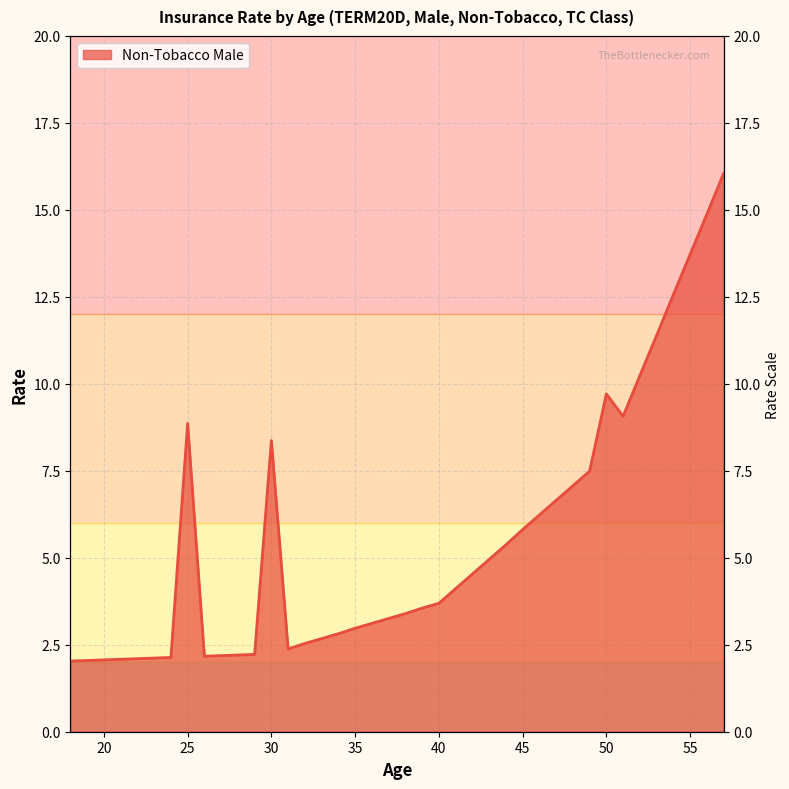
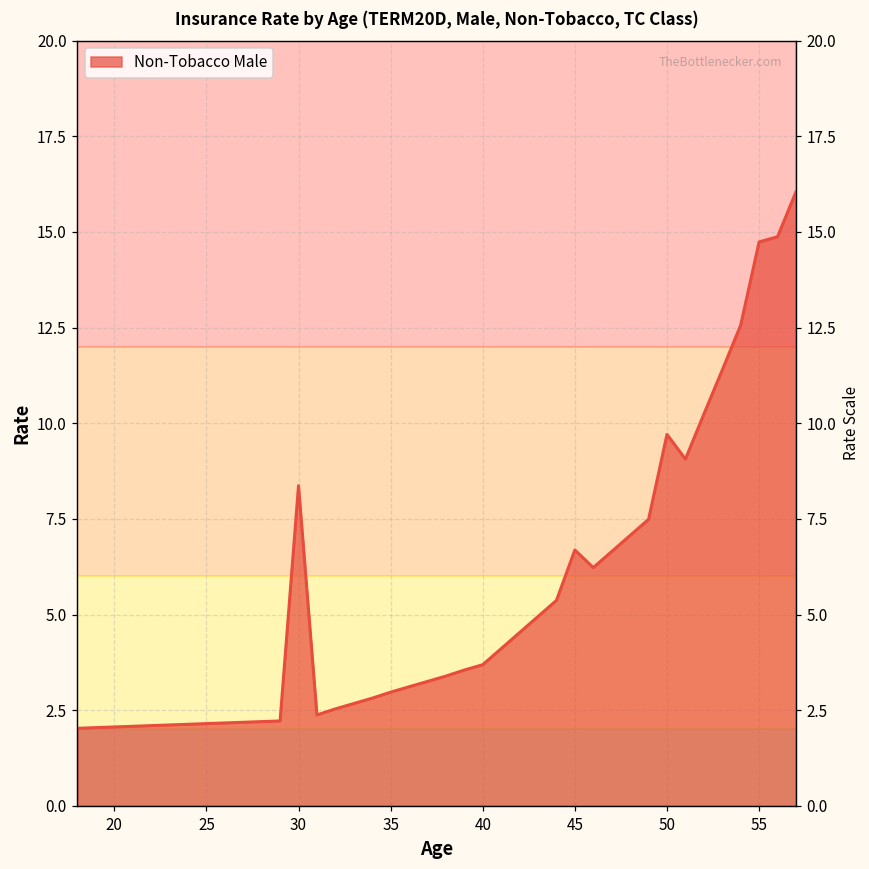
25: 8.9 -> 2.2
45: 5.8 -> 6.7
55: 13.7 -> 14.7
